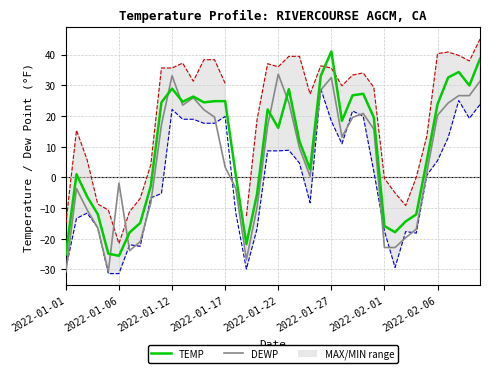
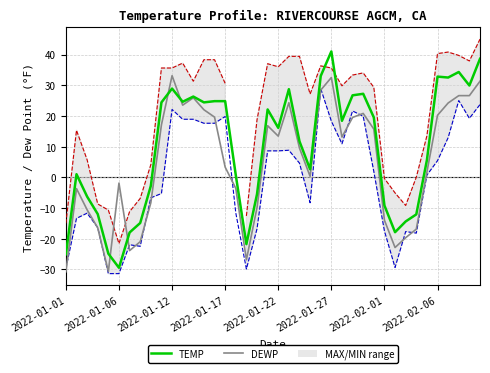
TEMP, 2022-01-06: -26 -> -30
DEWP, 2022-01-22: 34 -> 13
TEMP, 2022-02-01: -16 -> -9
DEWP, 2022-02-01: -23 -> -14
TEMP, 2022-02-06: 24 -> 33
